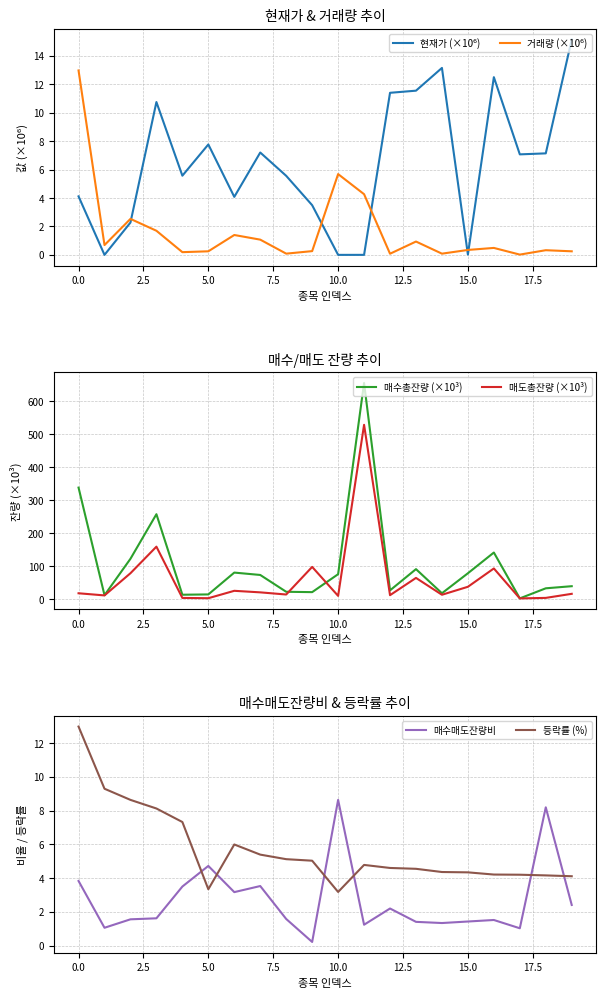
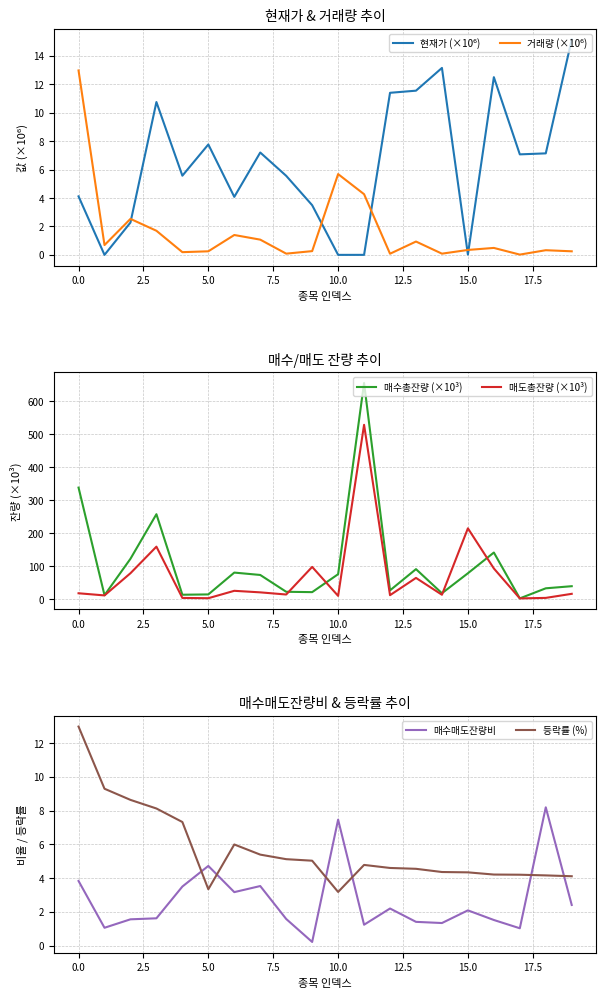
매수/매도 잔량 추이, 매도총잔량 (×10³), 15.0: 40 -> 210
매수매도잔량비 & 등락률 추이, 매수매도잔량비, 10.0: 8.6 -> 7.5
매수매도잔량비 & 등락률 추이, 매수매도잔량비, 15.0: 1.4 -> 2.1
